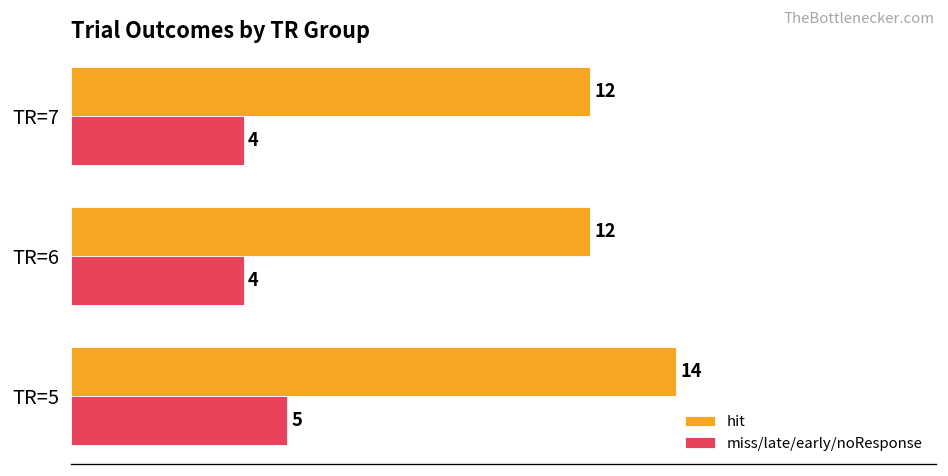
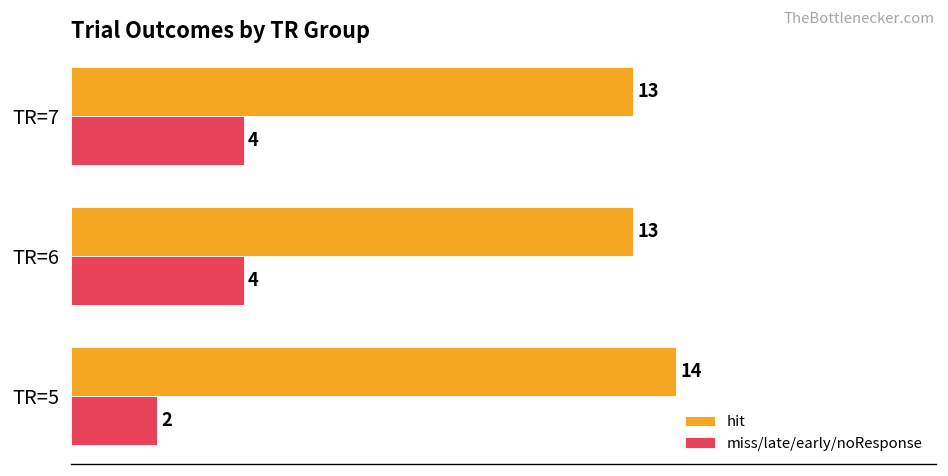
hit, TR=7: 12 -> 13
hit, TR=6: 12 -> 13
miss/late/early/noResponse, TR=5: 5 -> 2
